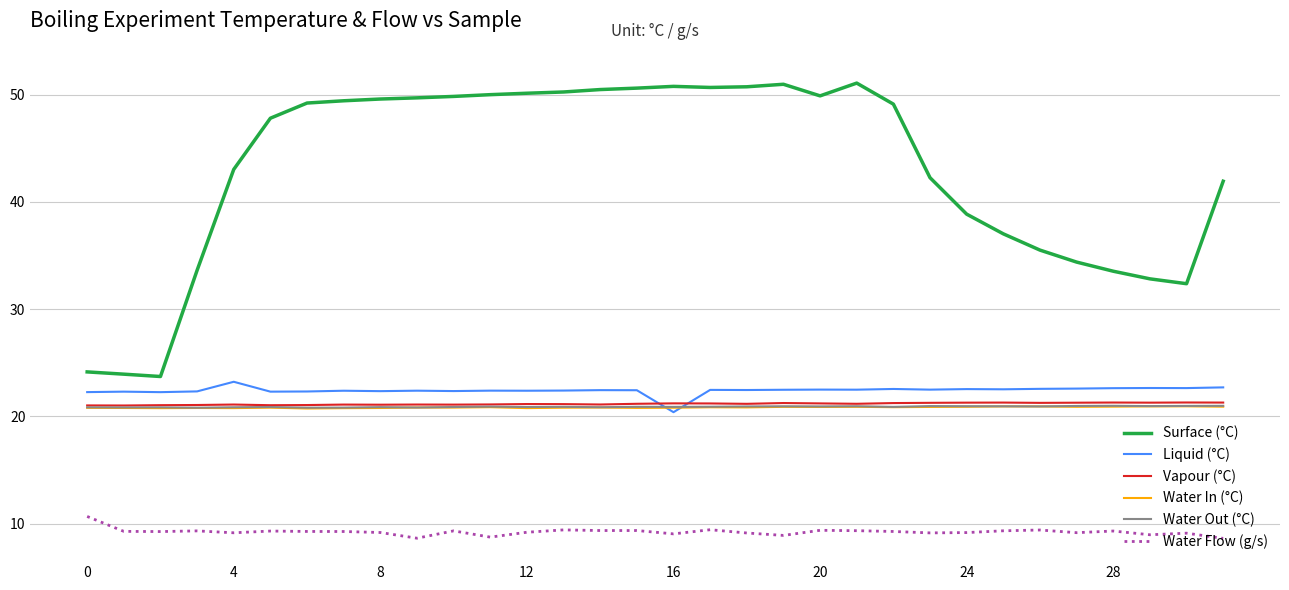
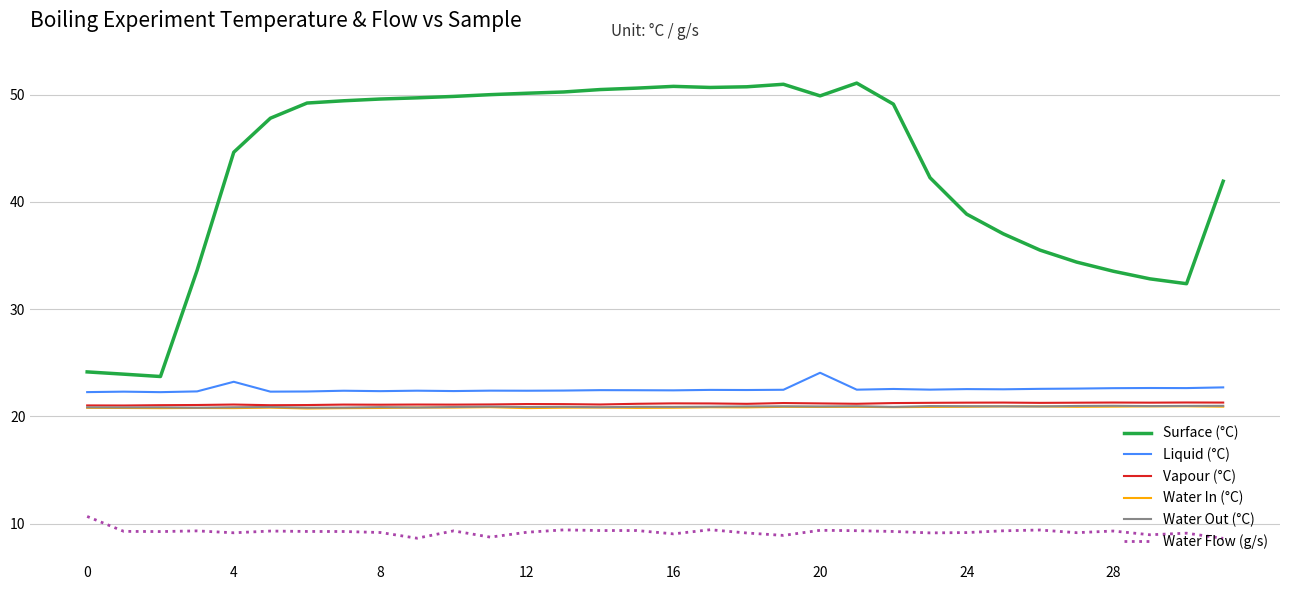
Surface (°C), 4: 43.0 -> 44.6
Liquid (°C), 16: 20.4 -> 22.4
Liquid (°C), 20: 22.5 -> 24.1
